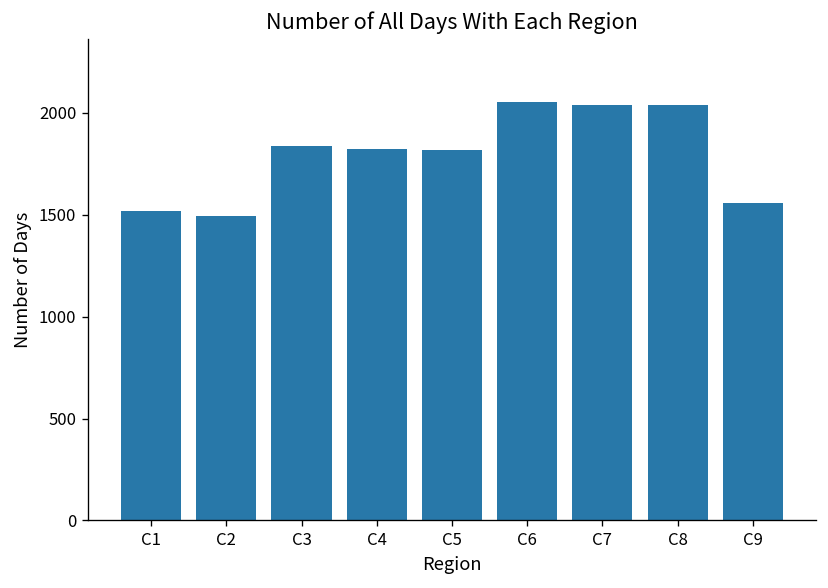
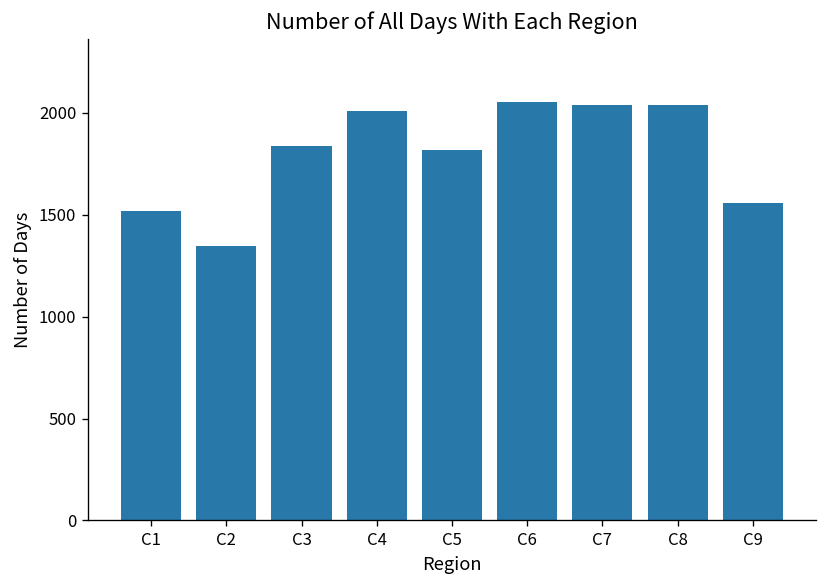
C2: 1500 -> 1350
C4: 1820 -> 2010
